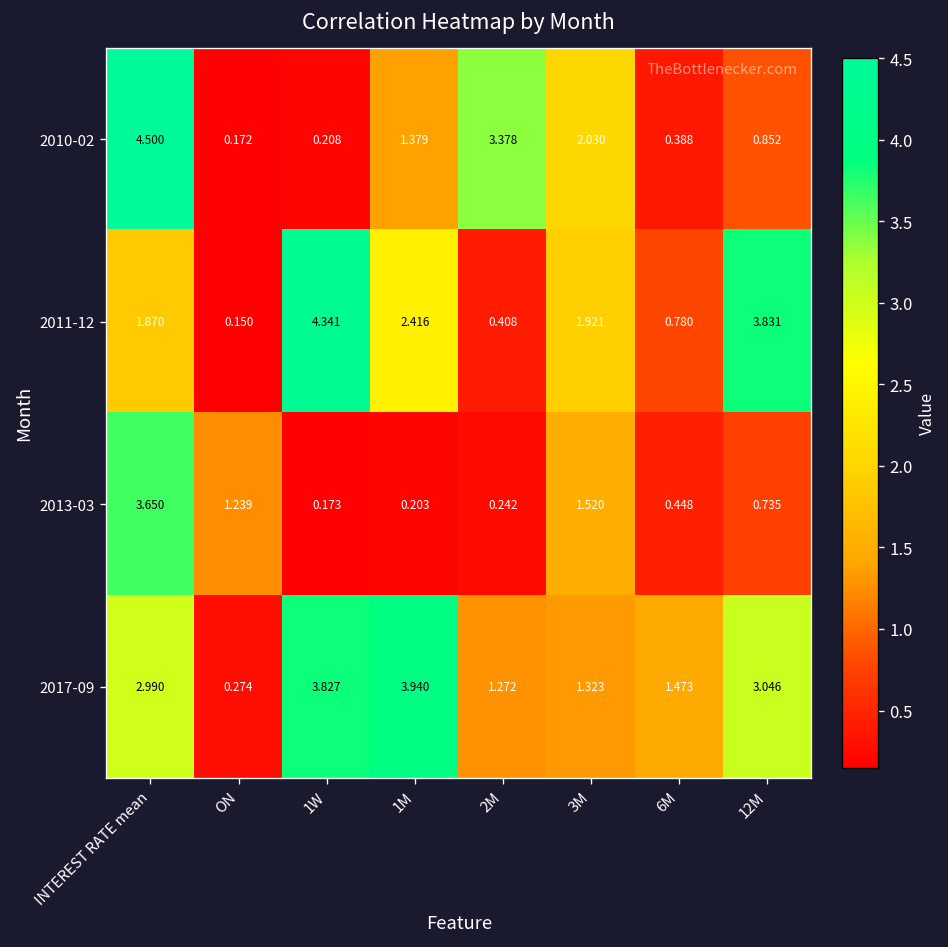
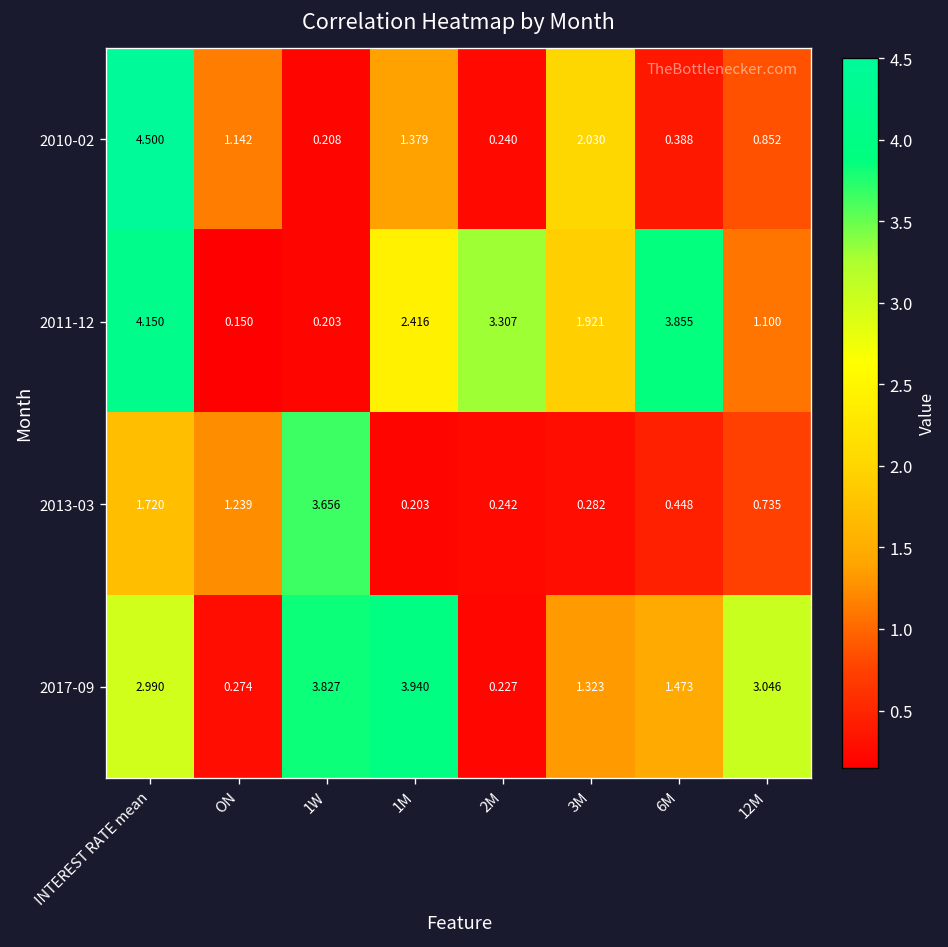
2010-02, ON: 0.172 -> 1.142
2010-02, 2M: 3.378 -> 0.240
2011-12, INTEREST RATE mean: 1.870 -> 4.150
2011-12, 1W: 4.341 -> 0.203
2011-12, 2M: 0.408 -> 3.307
2011-12, 6M: 0.780 -> 3.855
2011-12, 12M: 3.831 -> 1.100
2013-03, INTEREST RATE mean: 3.650 -> 1.720
2013-03, 1W: 0.173 -> 3.656
2013-03, 3M: 1.520 -> 0.282
2017-09, 2M: 1.272 -> 0.227
